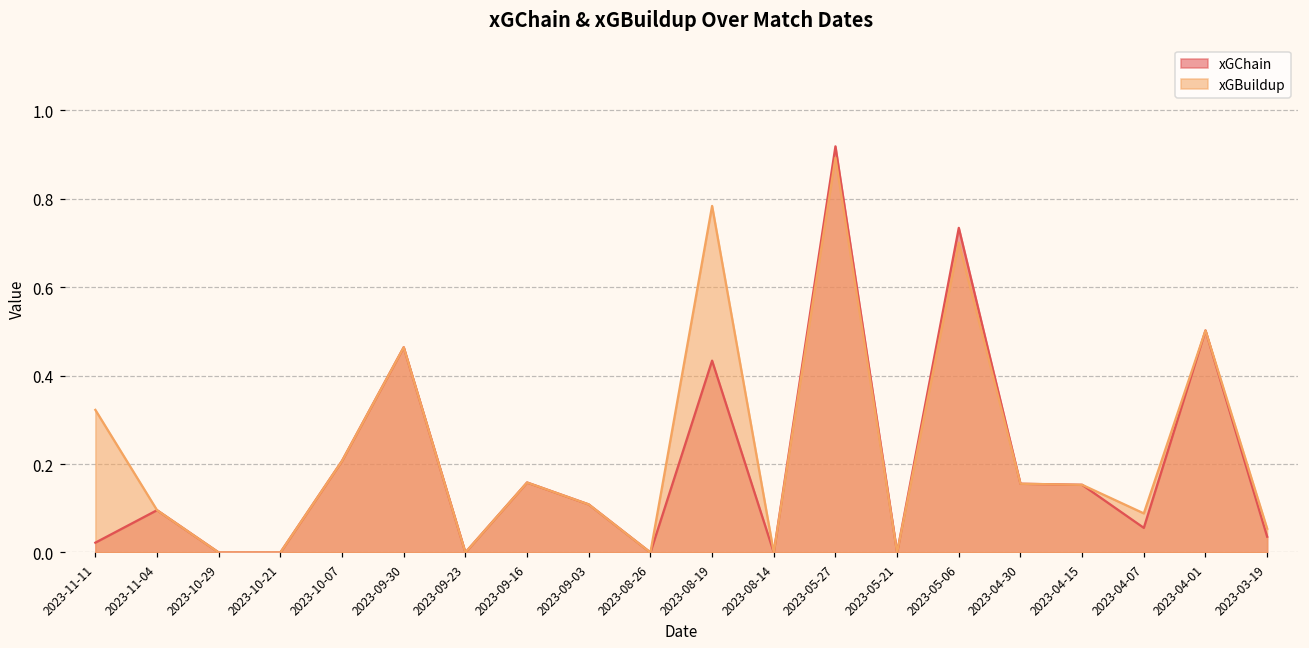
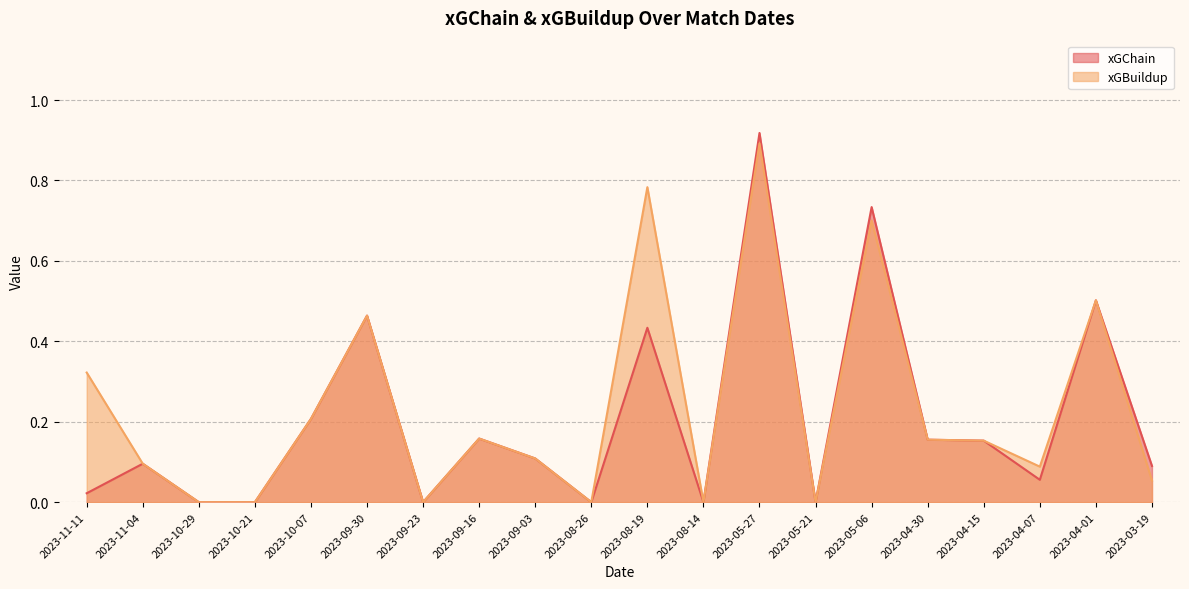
xGChain, 2023-03-19: 0.04 -> 0.09
